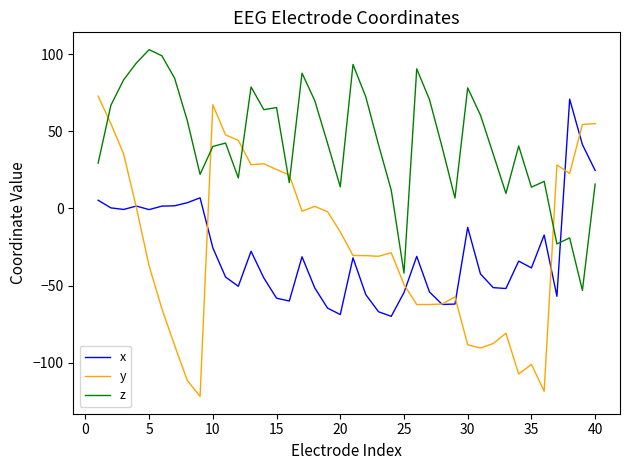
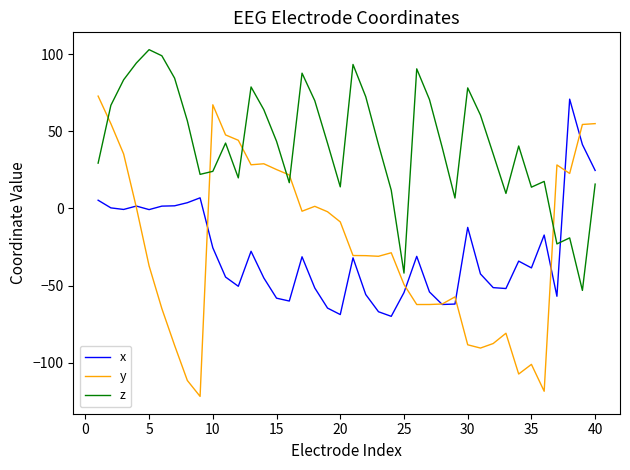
z, 10: 40 -> 24
z, 15: 65 -> 44
y, 20: -15 -> -9
